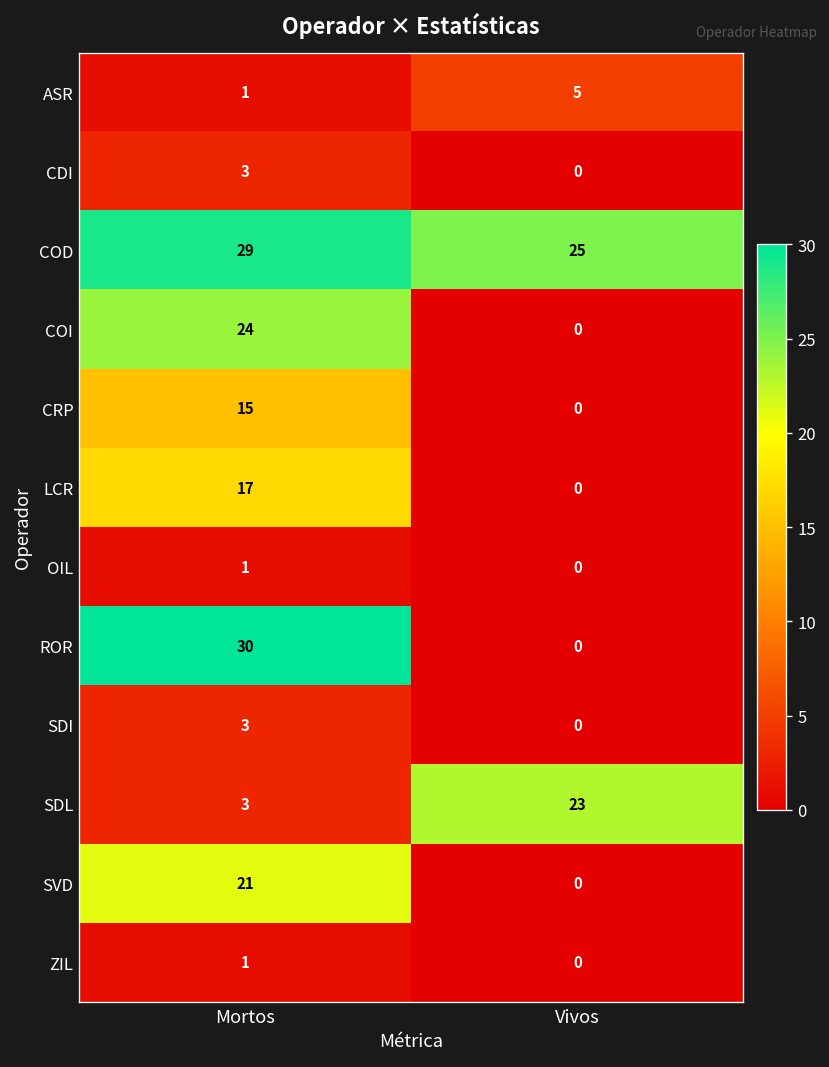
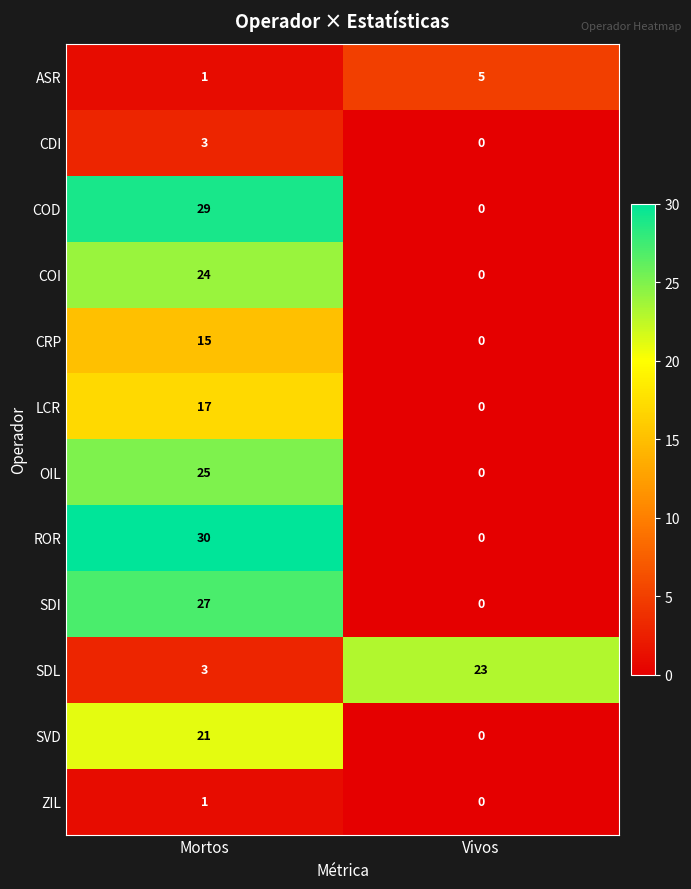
COD, Vivos: 25 -> 0
OIL, Mortos: 1 -> 25
SDI, Mortos: 3 -> 27
